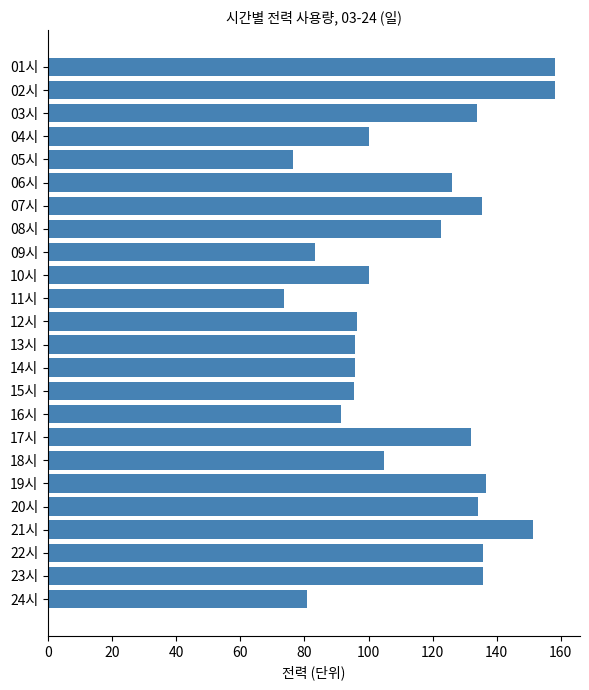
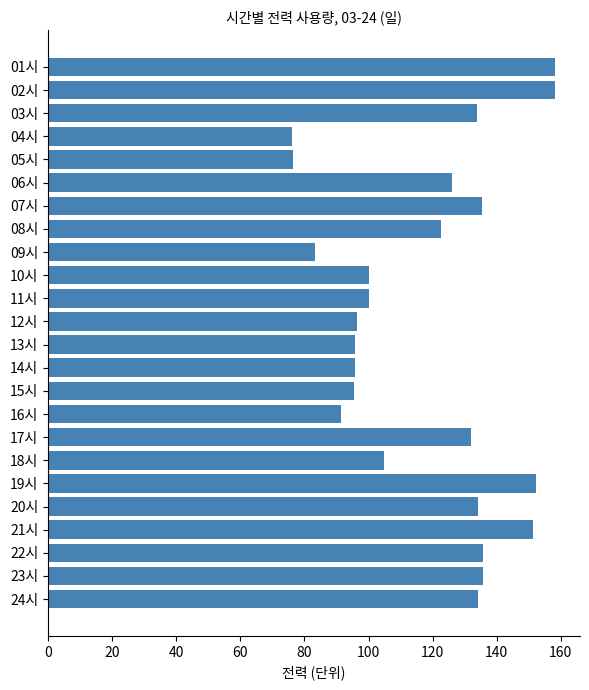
04시: 100 -> 76
11시: 74 -> 100
19시: 137 -> 152
24시: 81 -> 134
